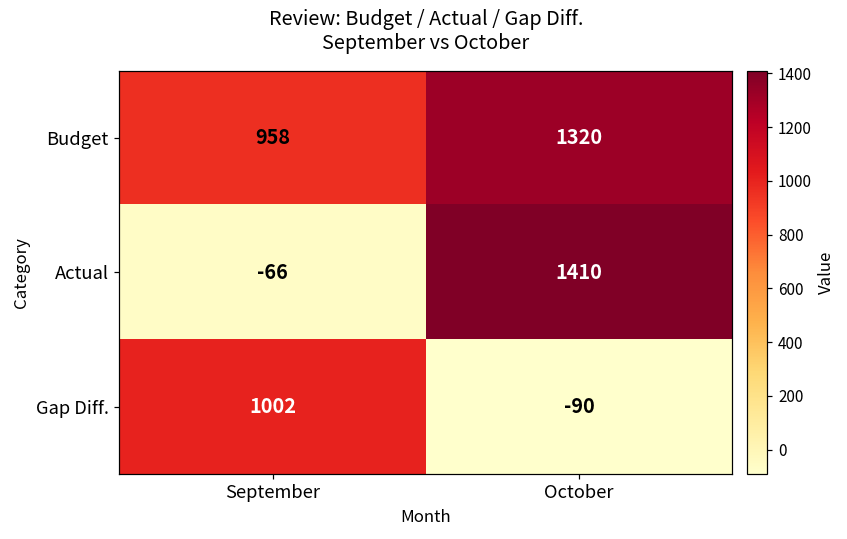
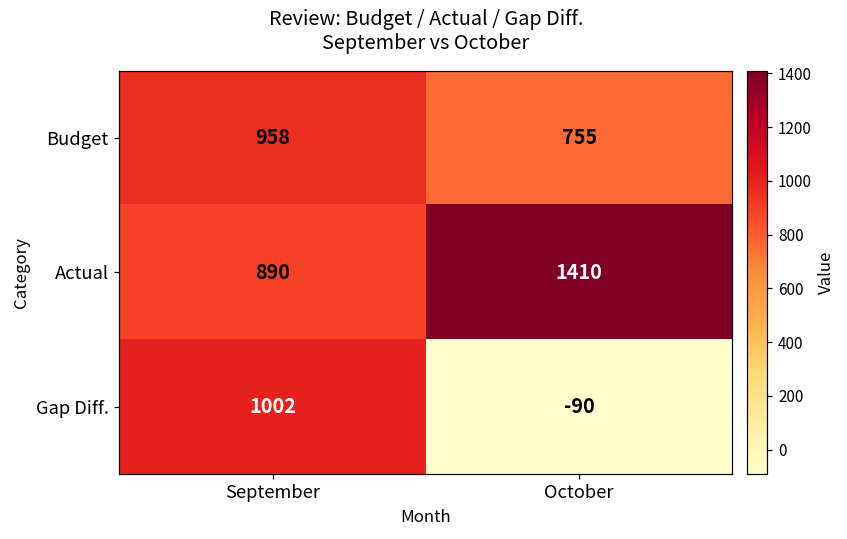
Budget, October: 1320 -> 755
Actual, September: -66 -> 890
